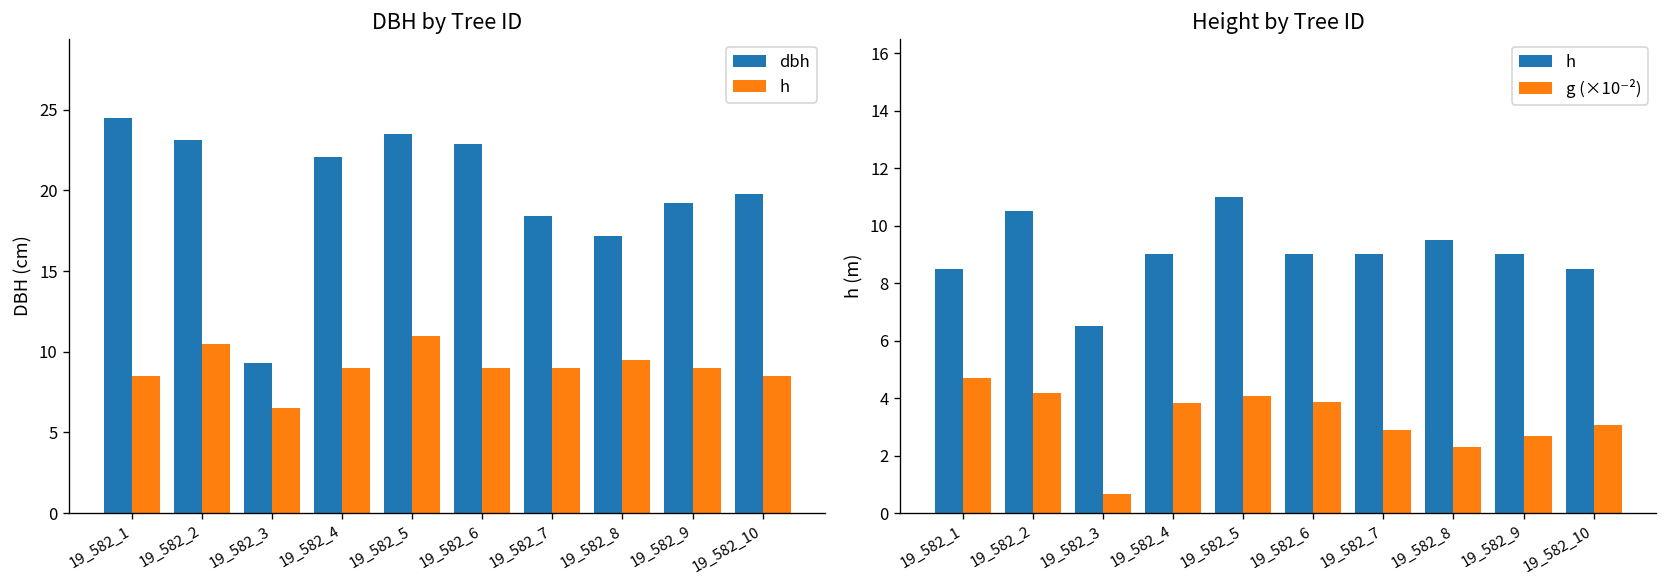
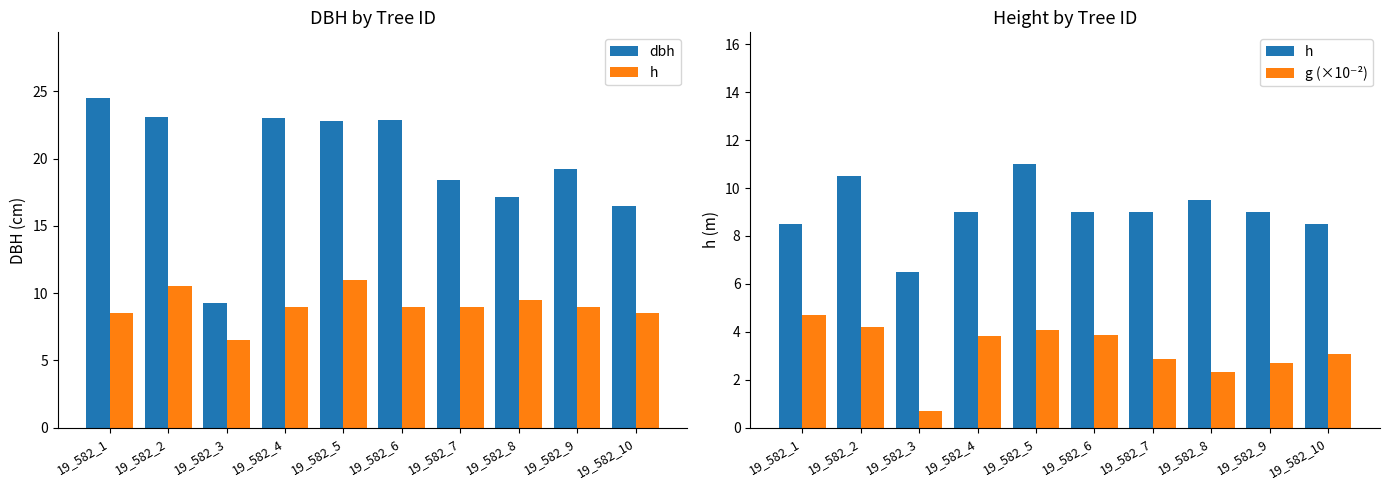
DBH by Tree ID, dbh, 19_582_4: 22.1 -> 23.0
DBH by Tree ID, dbh, 19_582_5: 23.5 -> 22.8
DBH by Tree ID, dbh, 19_582_10: 19.8 -> 16.5
